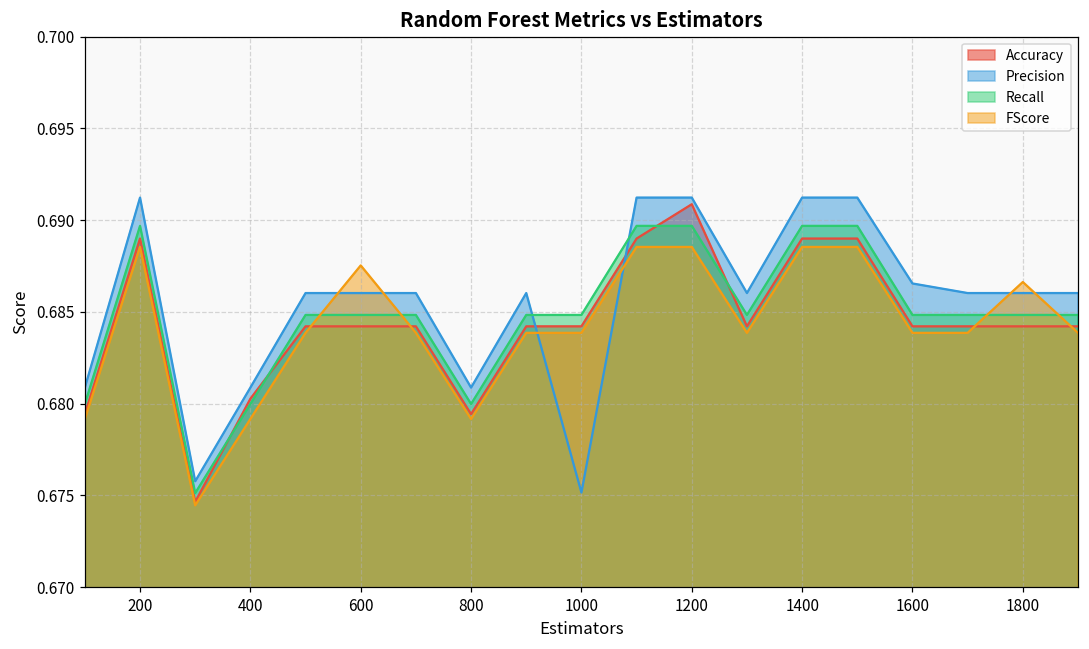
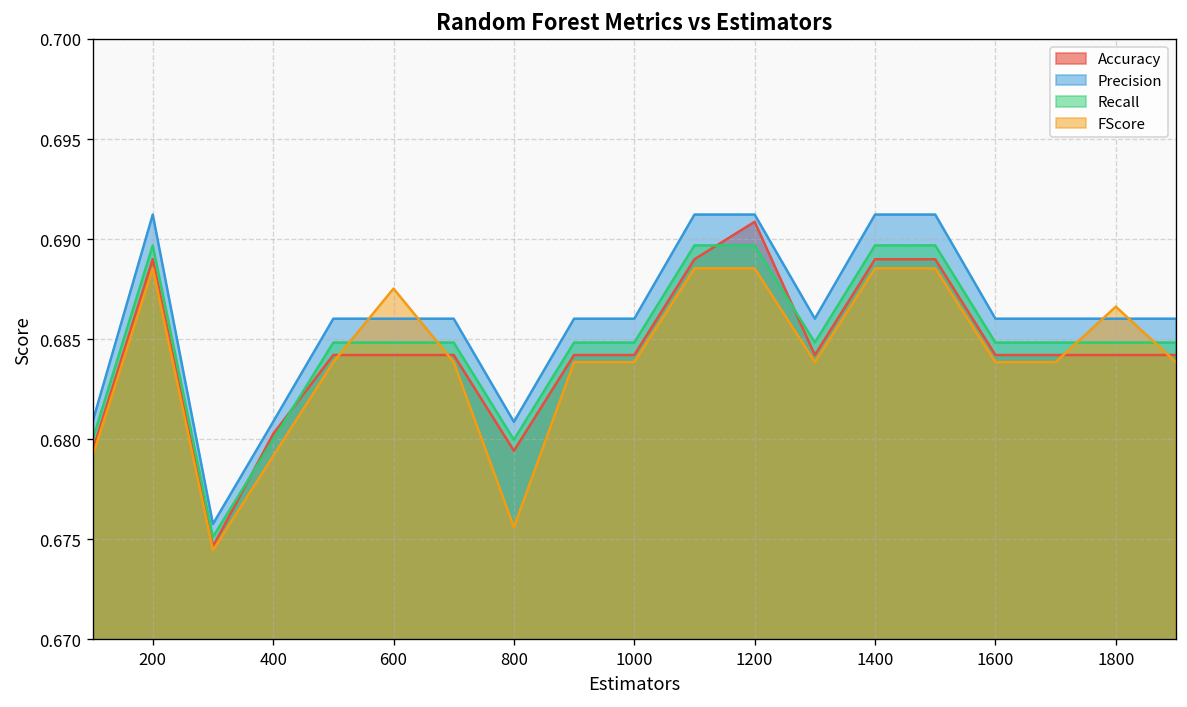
FScore, 800: 0.6792 -> 0.6756
Precision, 1000: 0.6752 -> 0.6860
Precision, 1600: 0.6865 -> 0.6860
